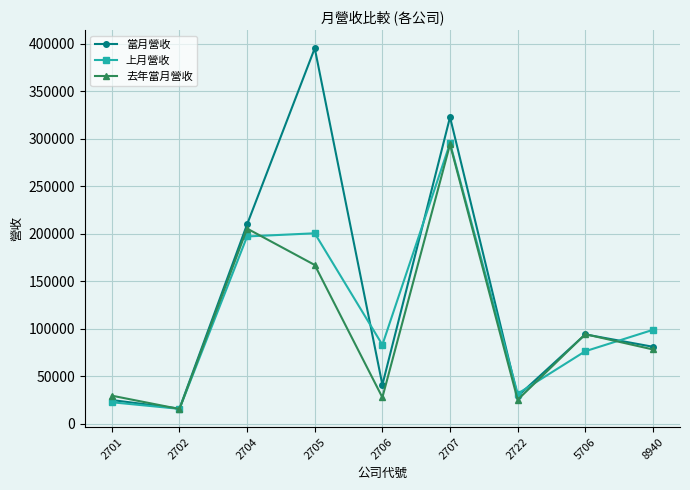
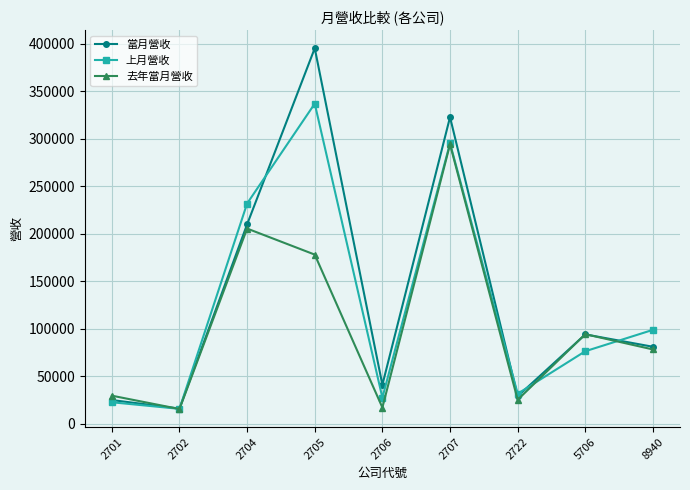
上月營收, 2704: 200000 -> 230000
上月營收, 2705: 200000 -> 340000
去年當月營收, 2705: 170000 -> 180000
上月營收, 2706: 80000 -> 30000
去年當月營收, 2706: 30000 -> 20000
